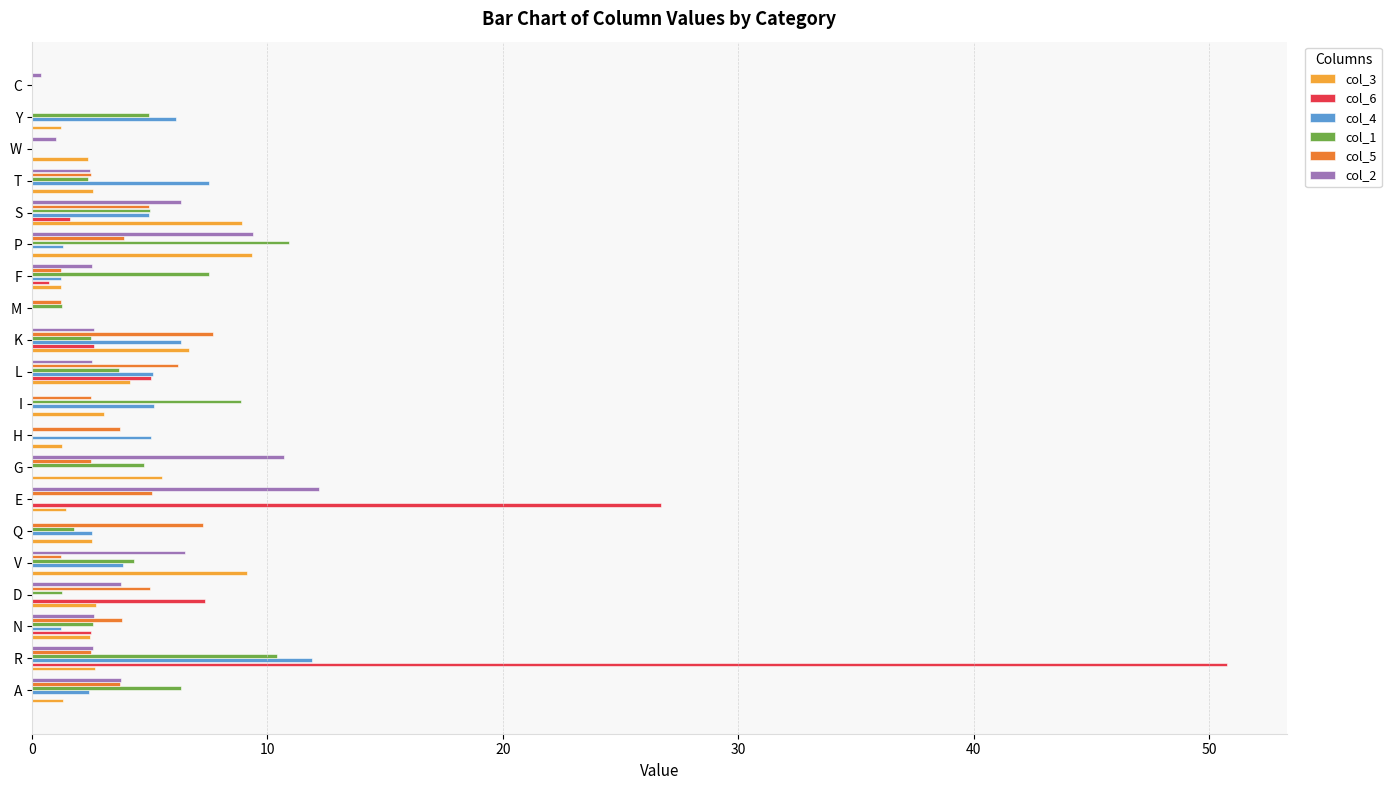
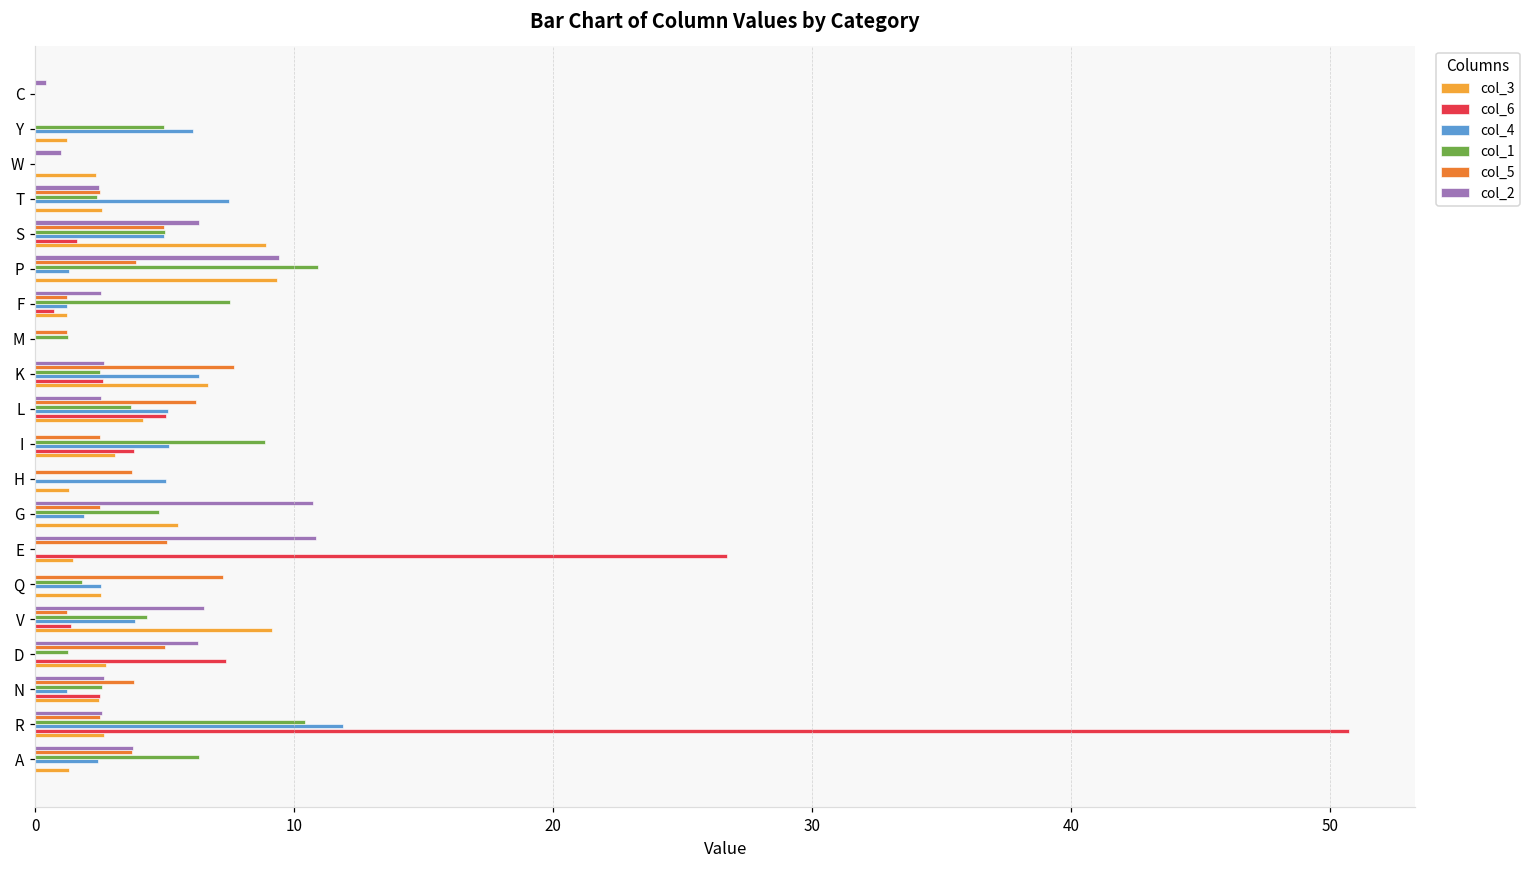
col_6, I: 0.0 -> 3.8
col_4, G: 0.0 -> 1.9
col_2, E: 12.2 -> 10.8
col_6, V: 0.0 -> 1.4
col_2, D: 3.8 -> 6.3
